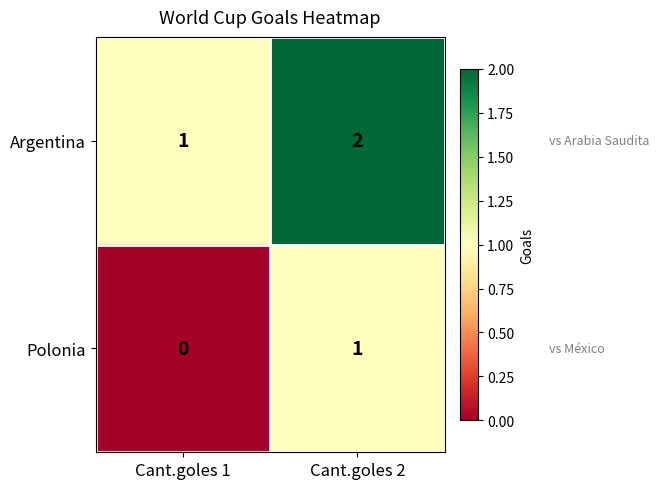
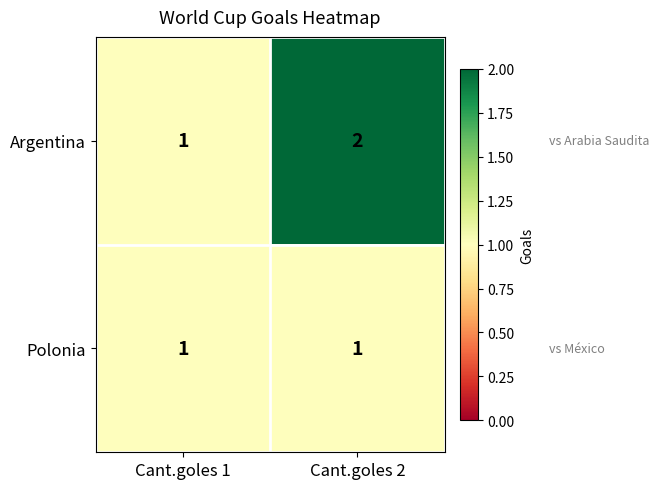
Polonia, Cant.goles 1: 0 -> 1
